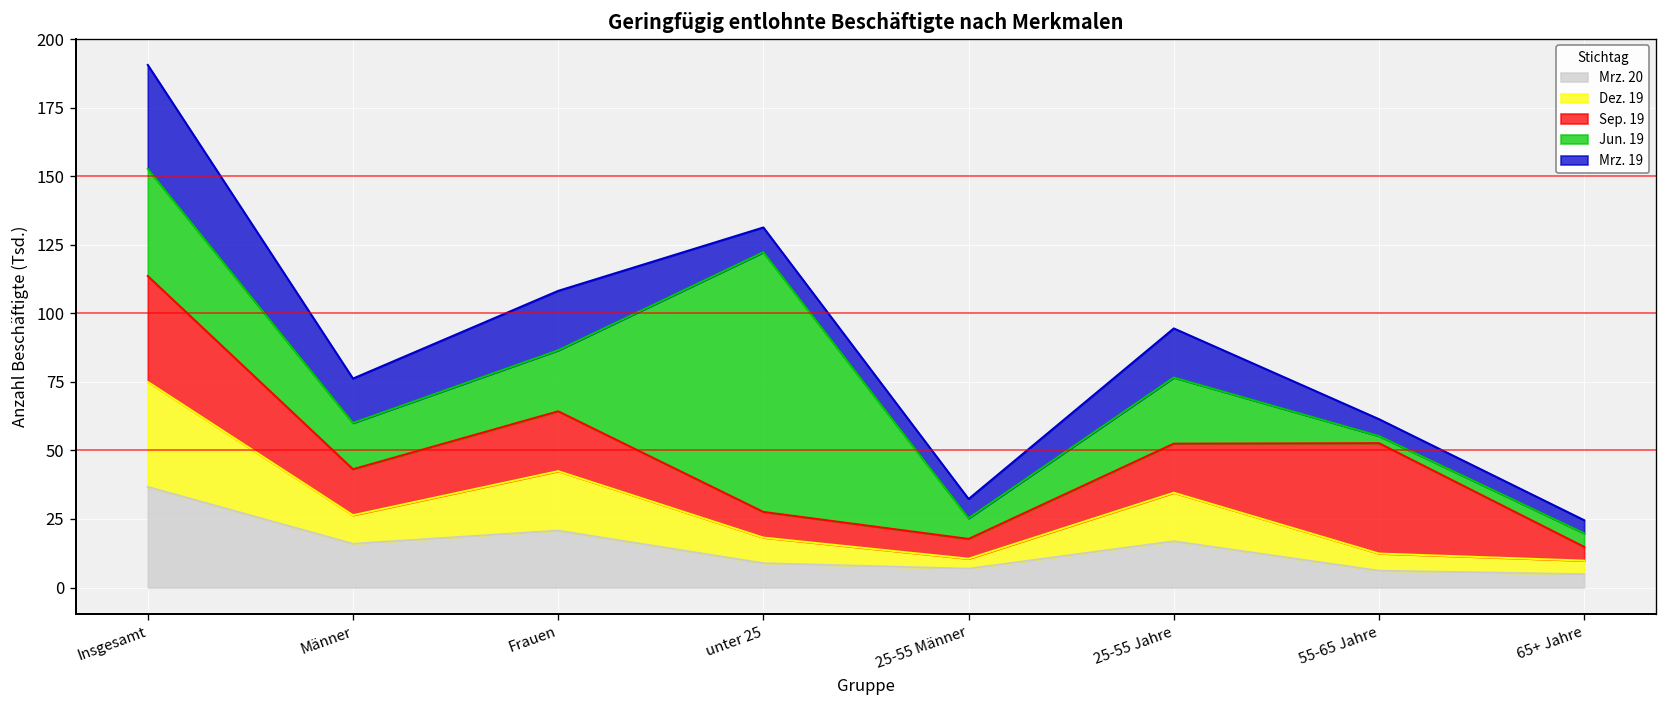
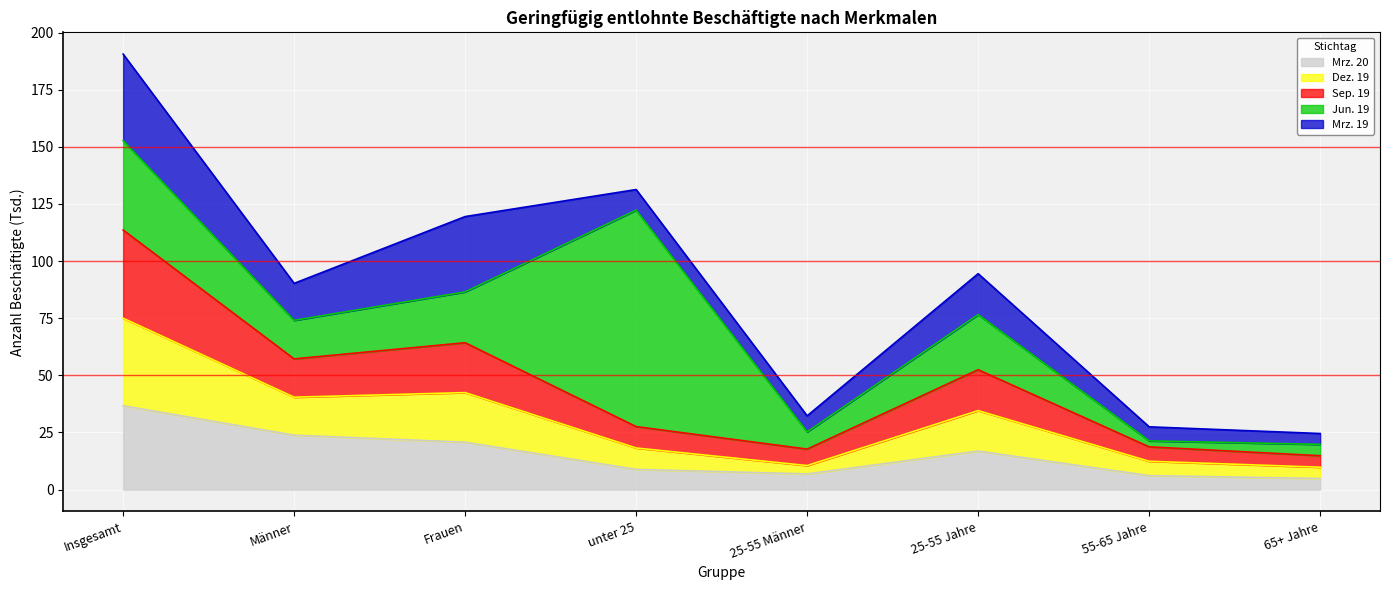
Mrz. 20, Männer: 16 -> 24
Dez. 19, Männer: 10 -> 17
Mrz. 19, Frauen: 22 -> 33
Sep. 19, 55-65 Jahre: 40 -> 6
